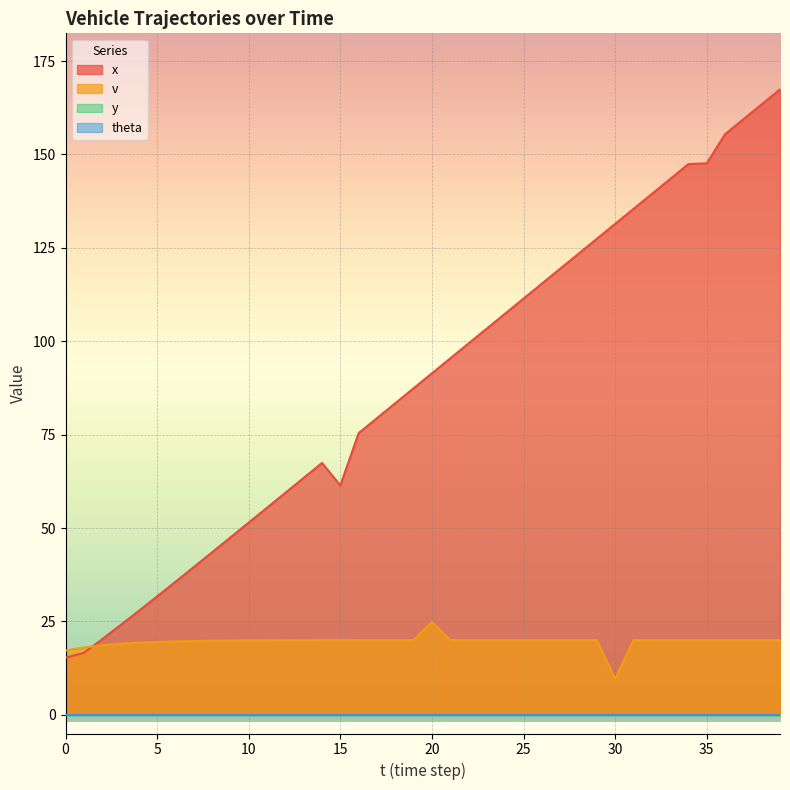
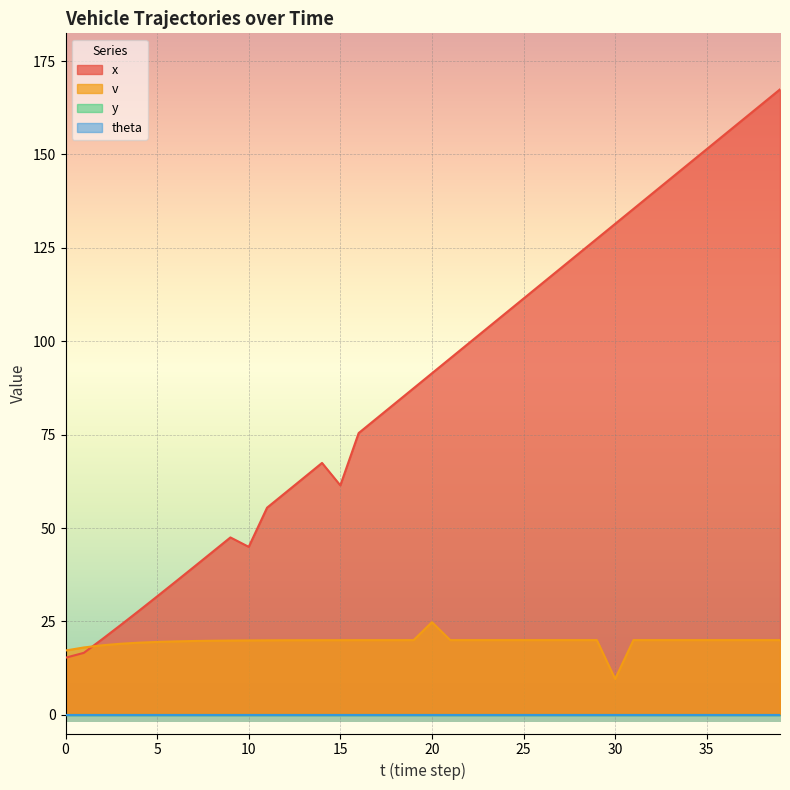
x, 10: 51 -> 45
x, 35: 148 -> 151
